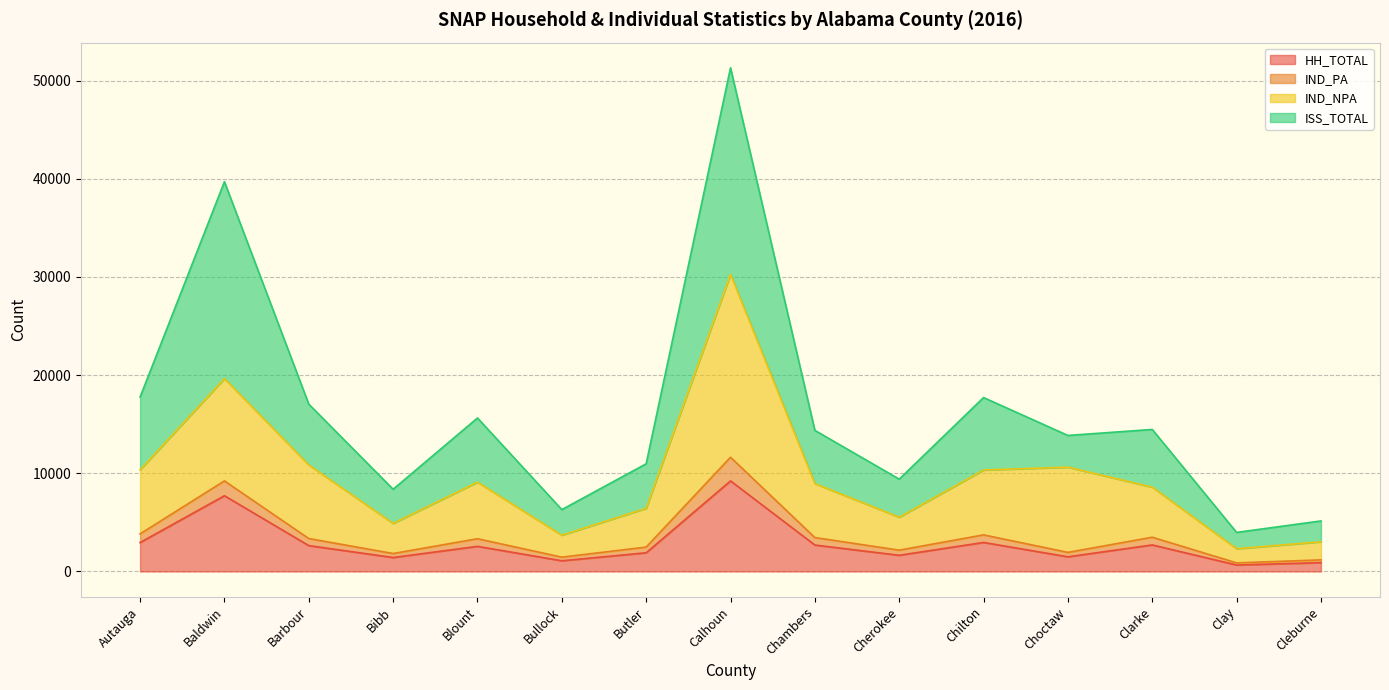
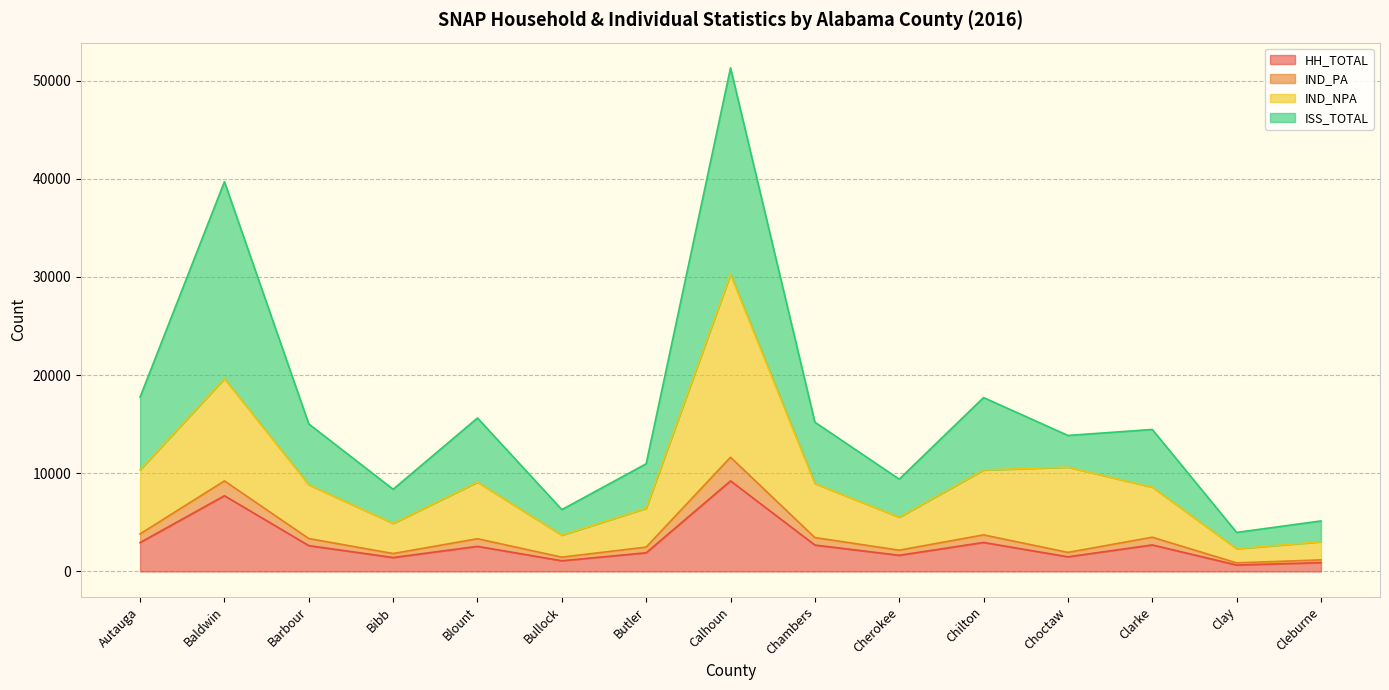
IND_NPA, Barbour: 7000 -> 5000
ISS_TOTAL, Chambers: 5000 -> 6000
